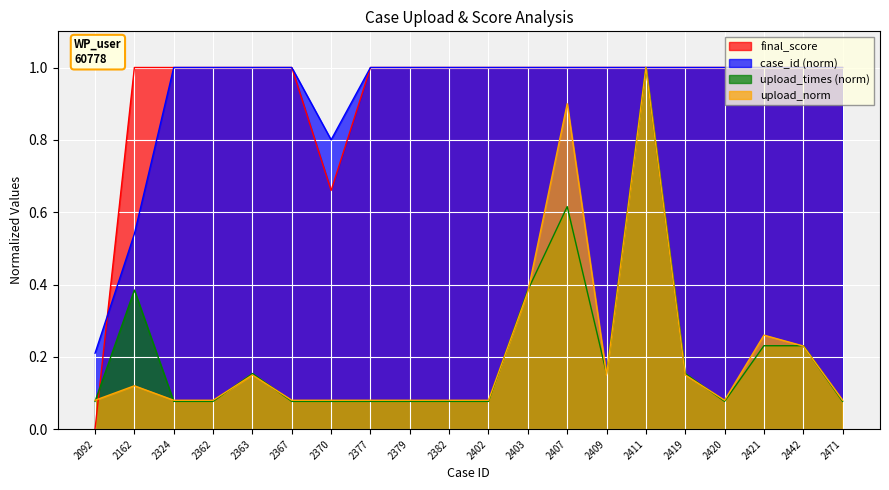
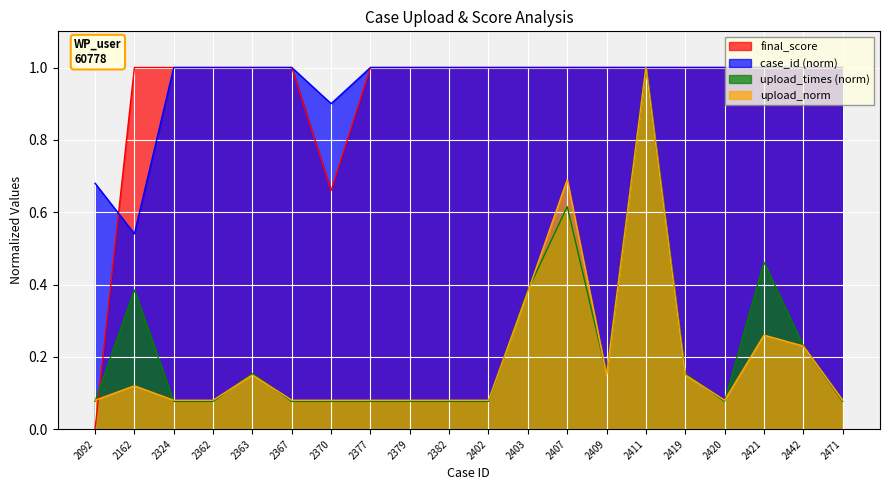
case_id (norm), 2092: 0.21 -> 0.68
case_id (norm), 2370: 0.8 -> 0.9
upload_norm, 2407: 0.90 -> 0.69
upload_times (norm), 2421: 0.23 -> 0.46
